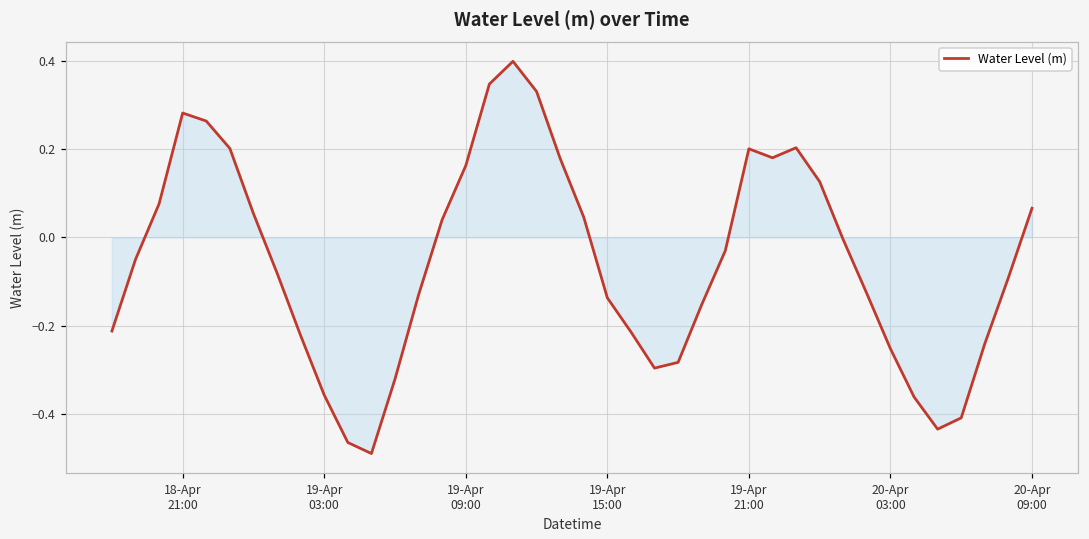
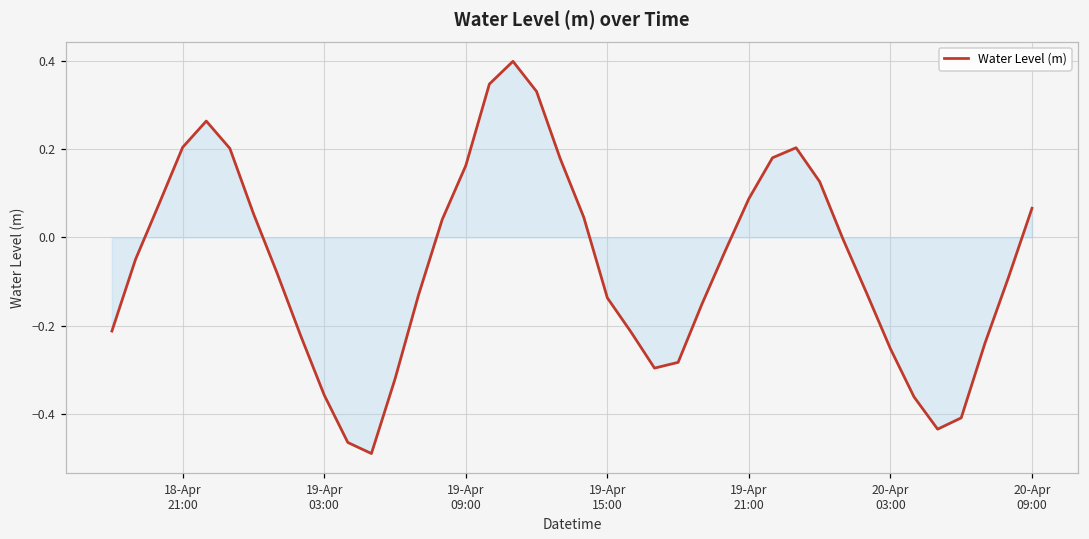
Water Level (m), 18-Apr 21:00: 0.28 -> 0.20
Water Level (m), 19-Apr 21:00: 0.20 -> 0.09
